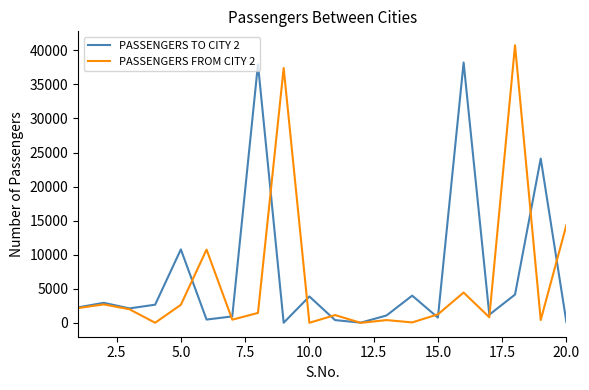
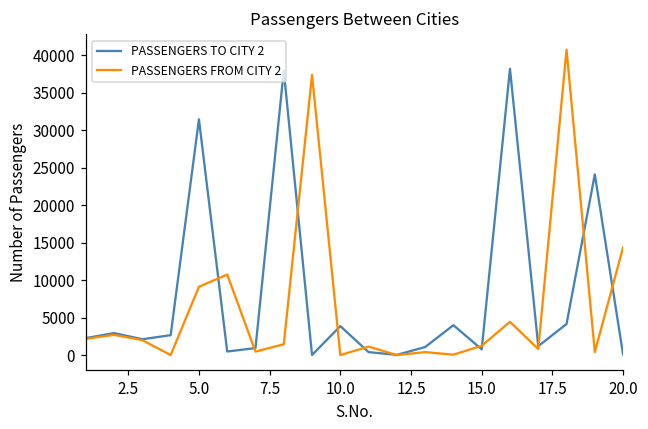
PASSENGERS TO CITY 2, 5.0: 11000 -> 31000
PASSENGERS FROM CITY 2, 5.0: 3000 -> 9000
